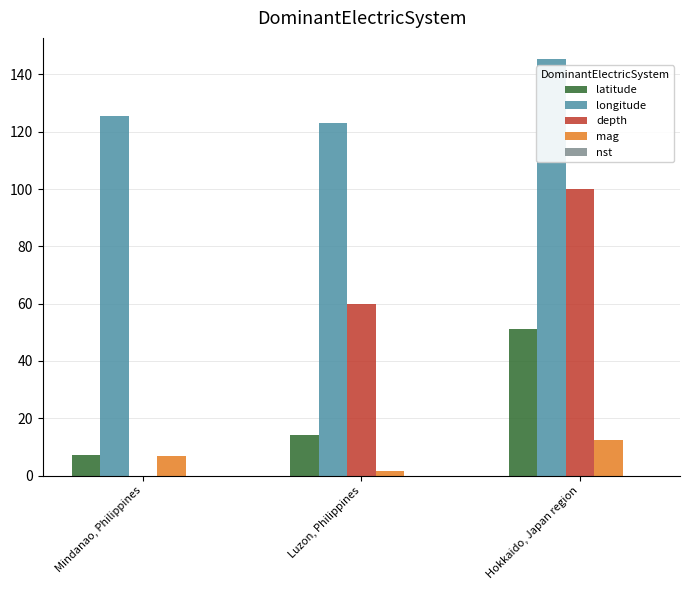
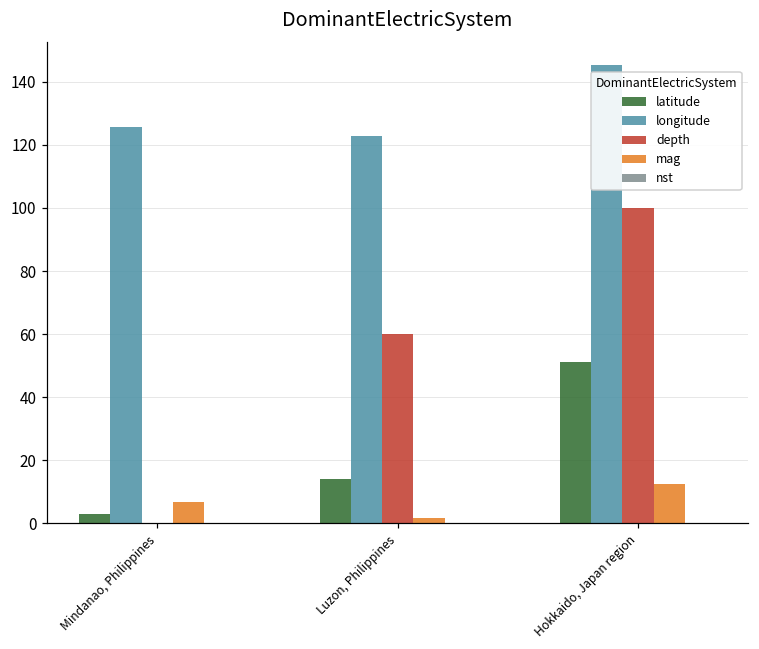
latitude, Mindanao, Philippines: 7 -> 3
